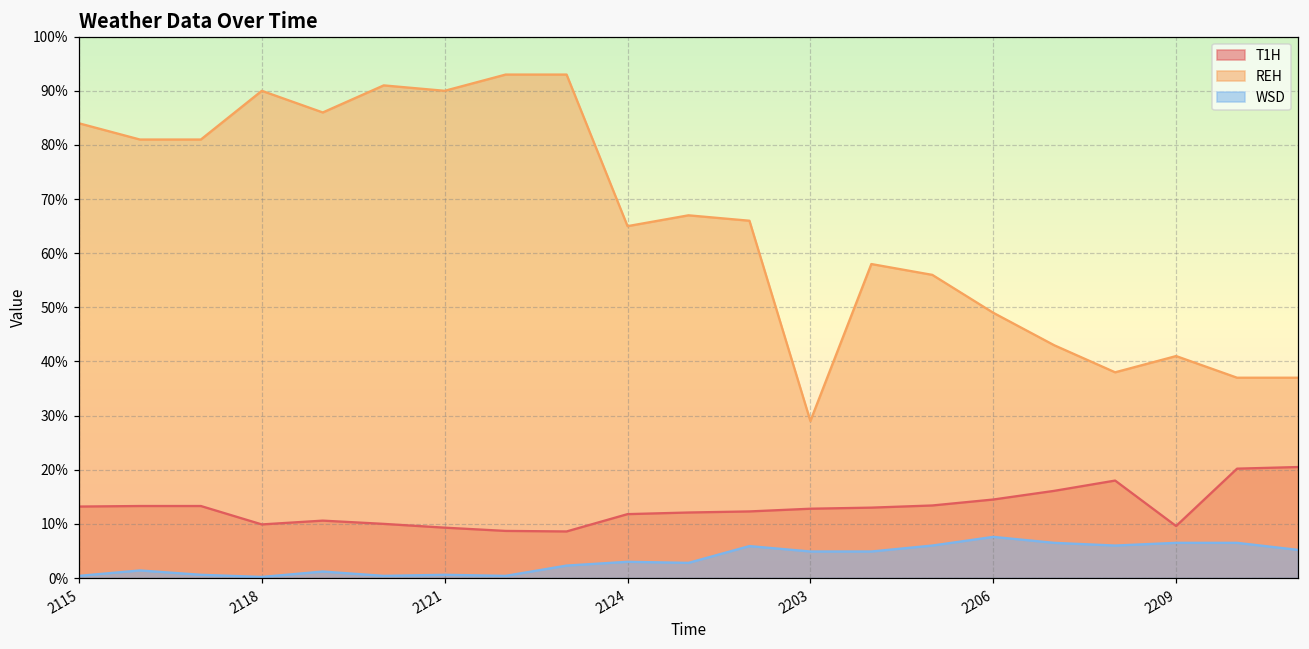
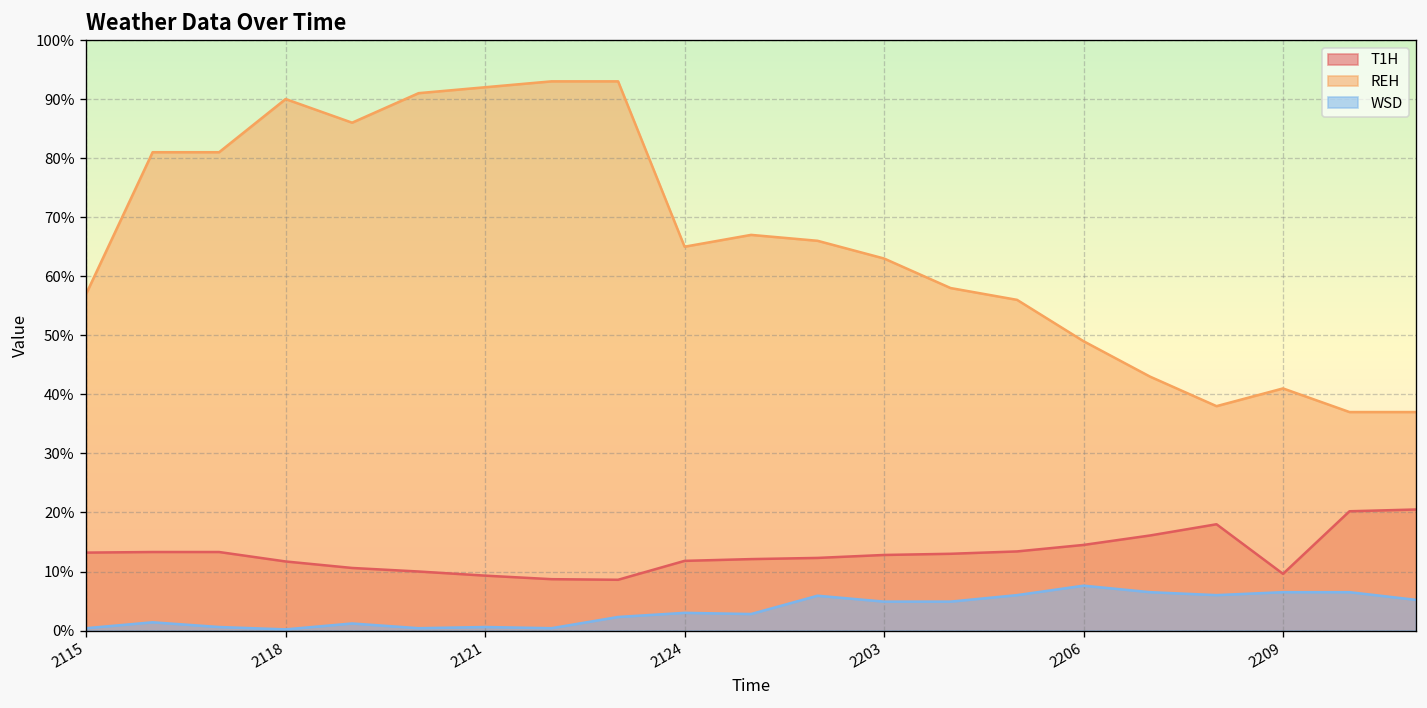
REH, 2115: 84% -> 57%
T1H, 2118: 10% -> 12%
REH, 2121: 90% -> 92%
REH, 2203: 29% -> 63%
